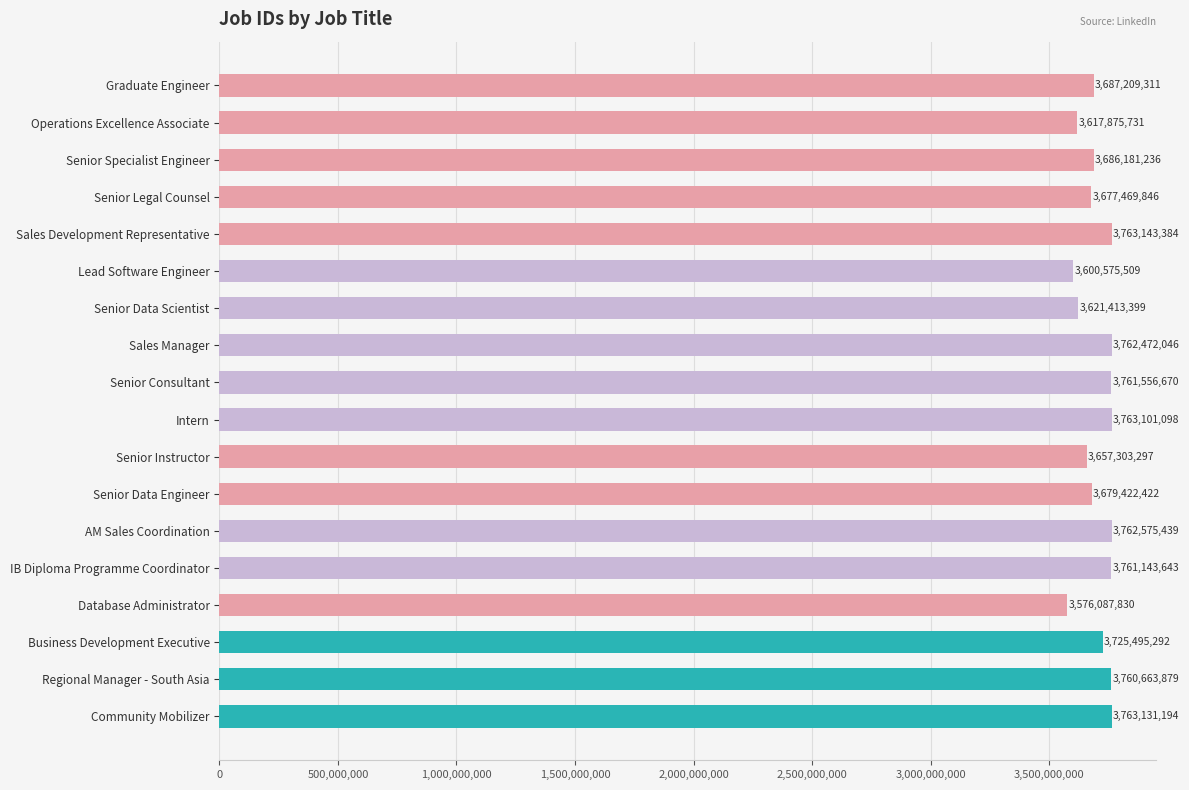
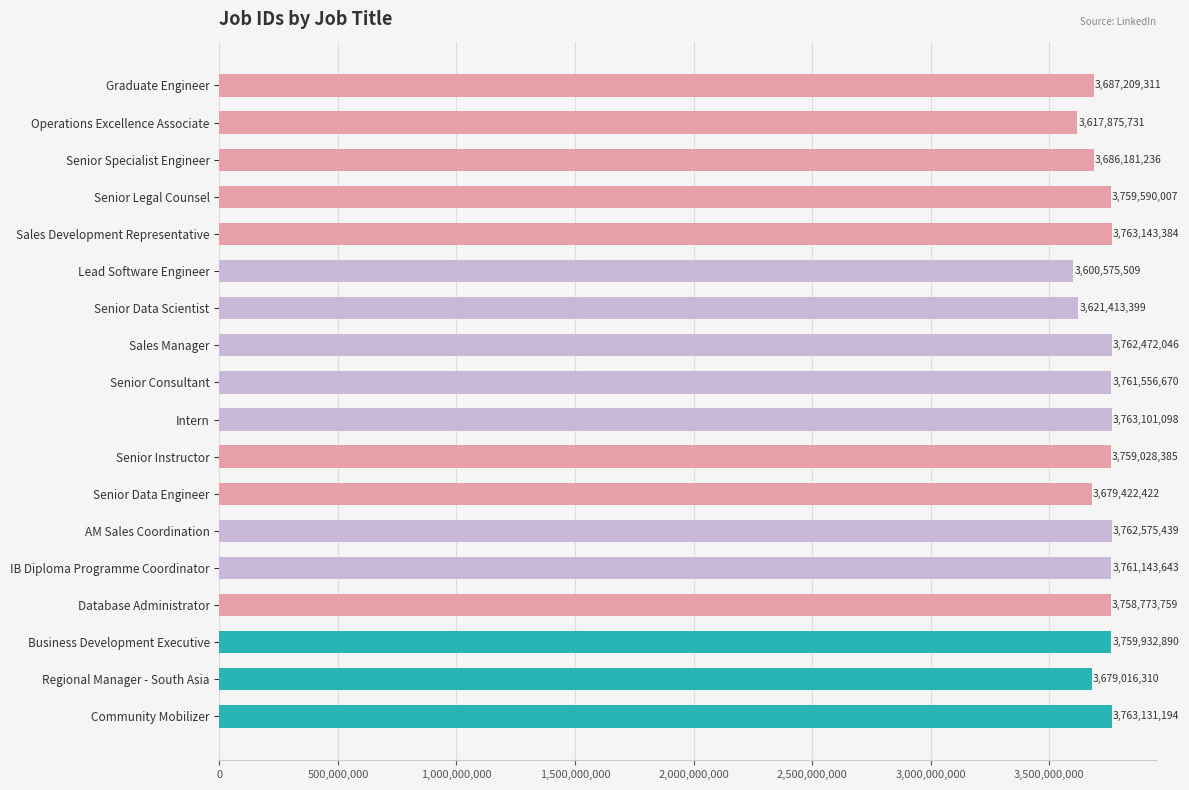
Senior Legal Counsel: 3,677,469,846 -> 3,759,590,007
Senior Instructor: 3,657,303,297 -> 3,759,028,385
Database Administrator: 3,576,087,830 -> 3,758,773,759
Business Development Executive: 3,725,495,292 -> 3,759,932,890
Regional Manager - South Asia: 3,760,663,879 -> 3,679,016,310
